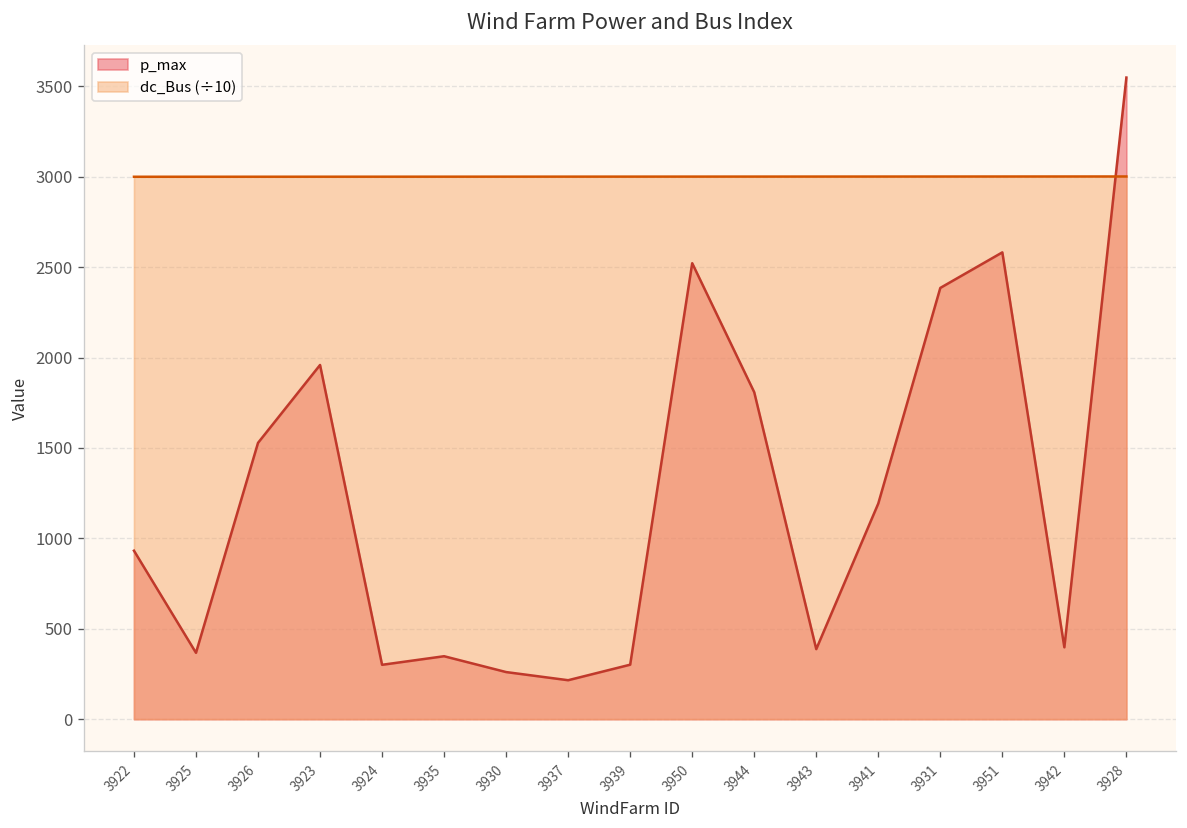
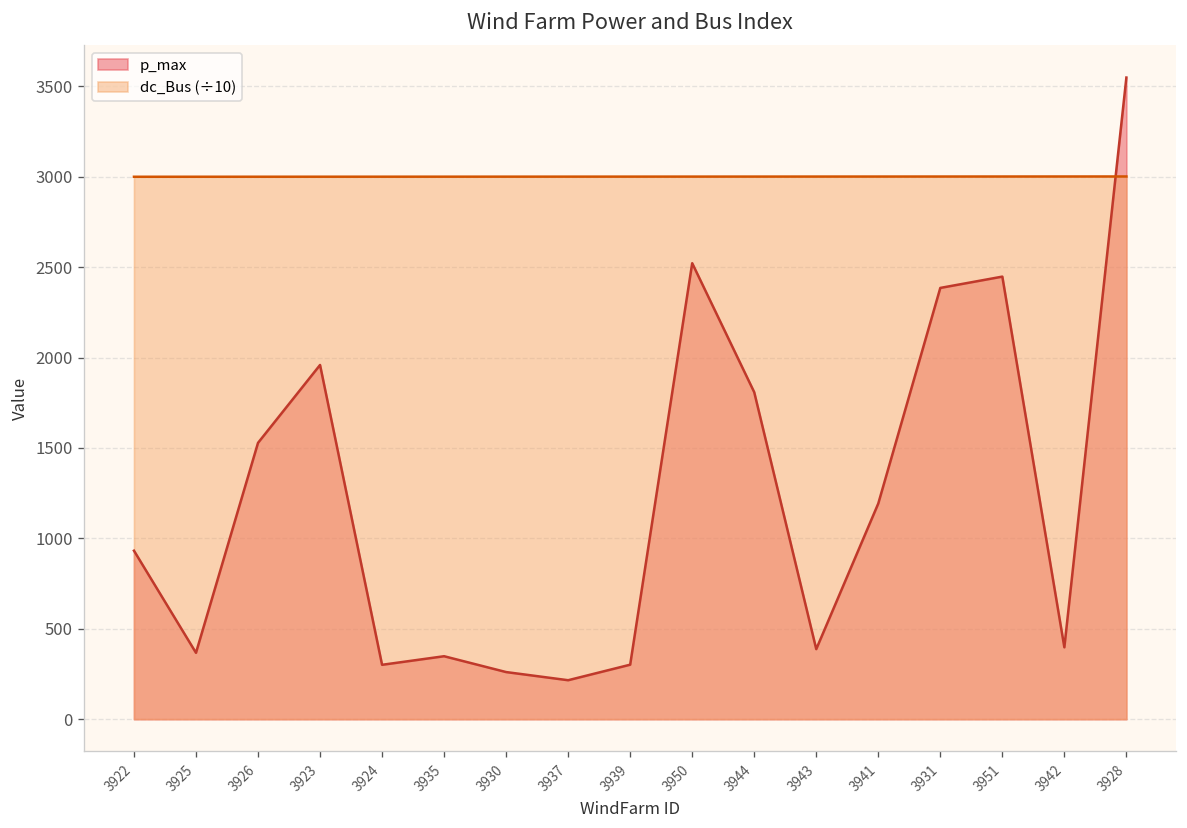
p_max, 3951: 2580 -> 2450
